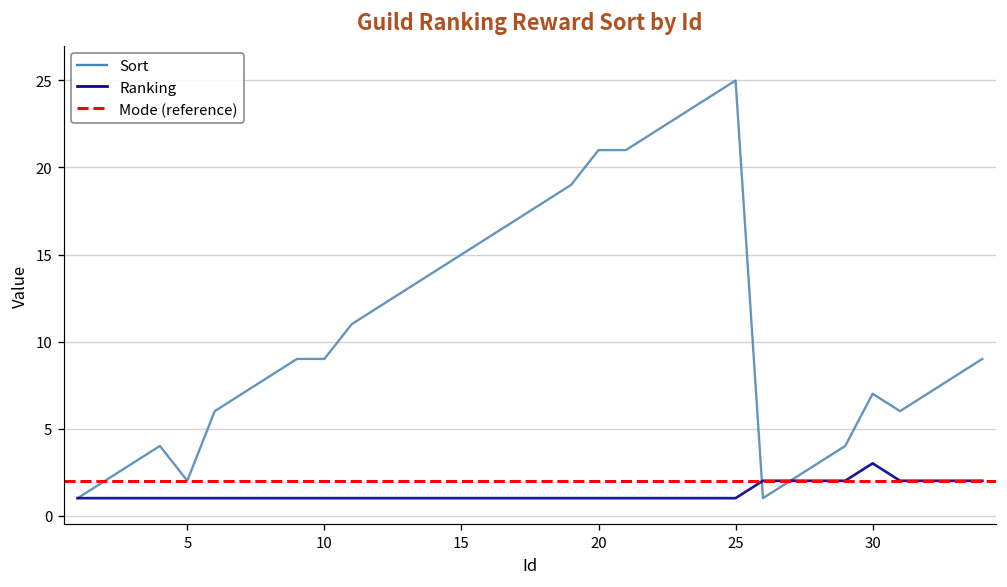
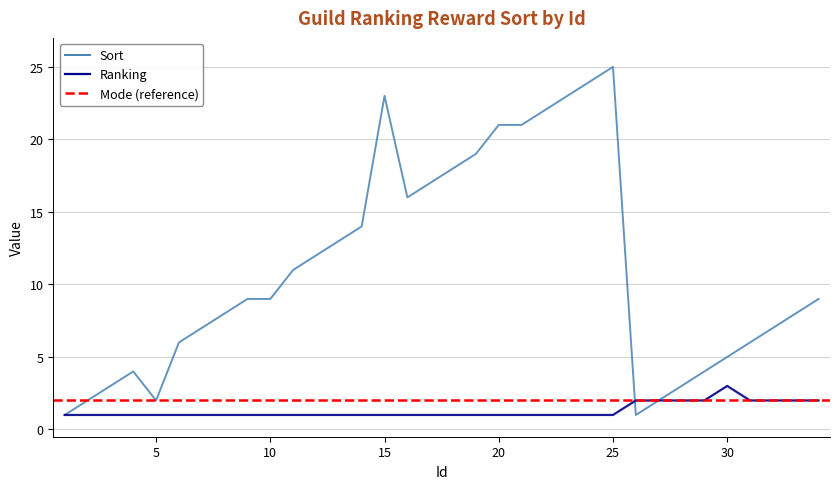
Sort, 15: 15 -> 23
Sort, 30: 7 -> 5
